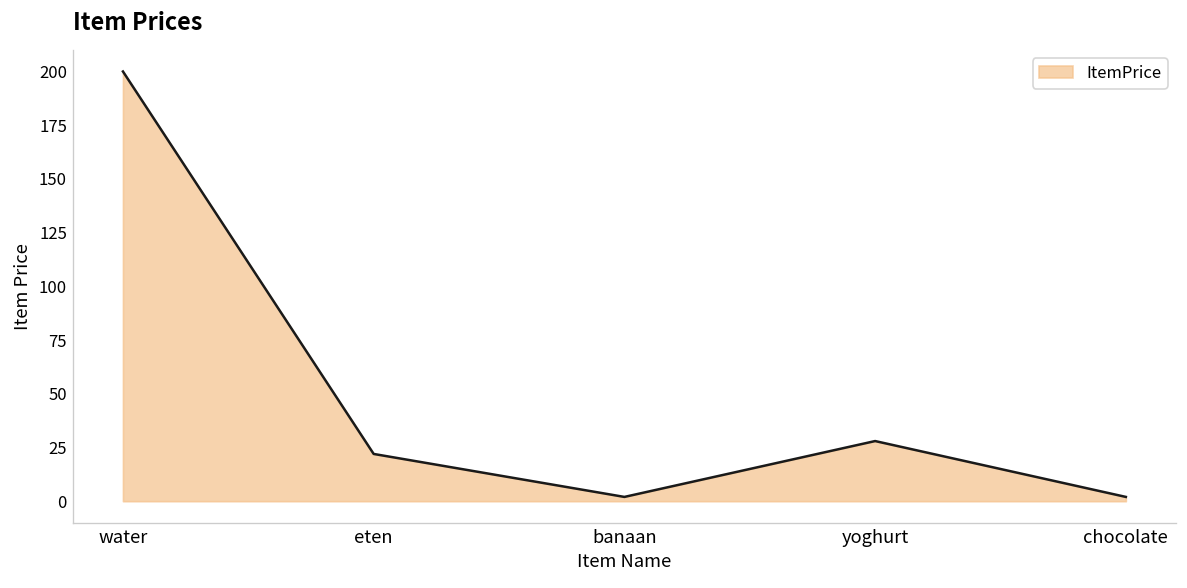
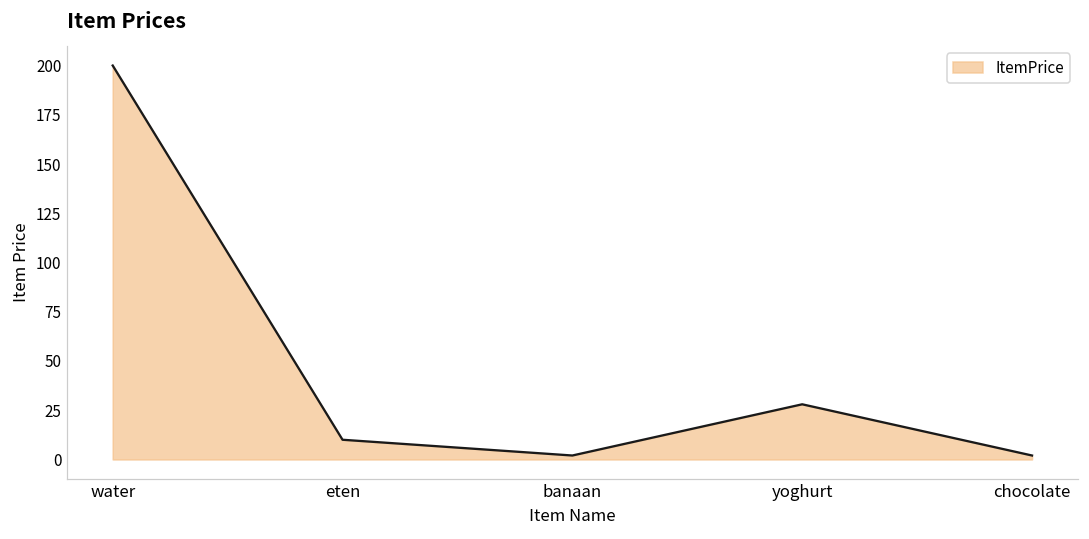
eten: 22 -> 10
